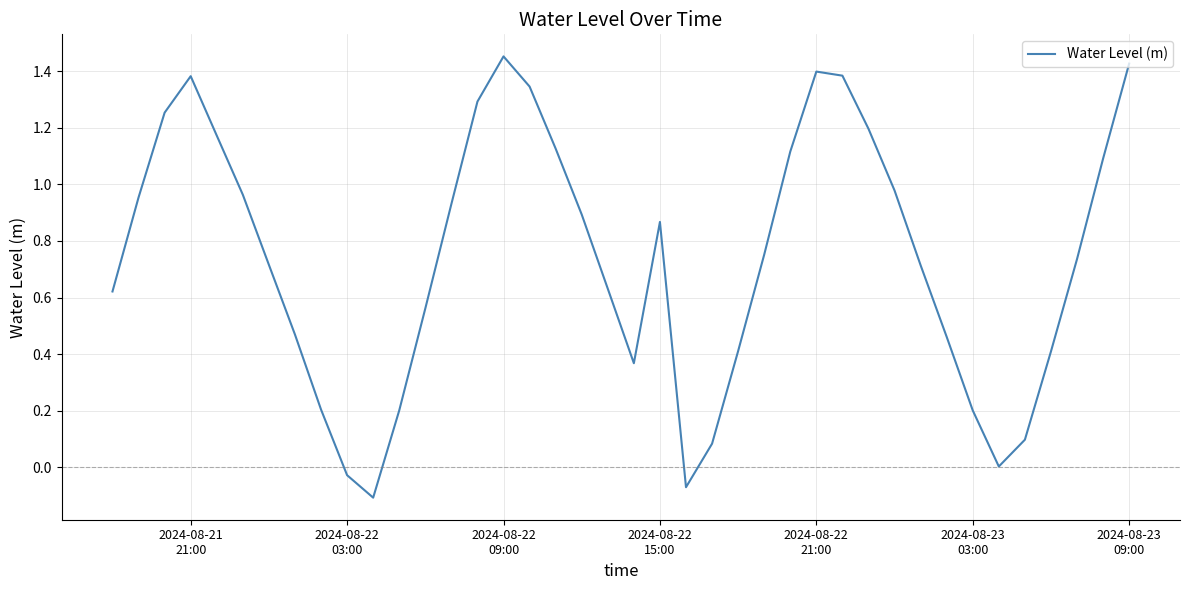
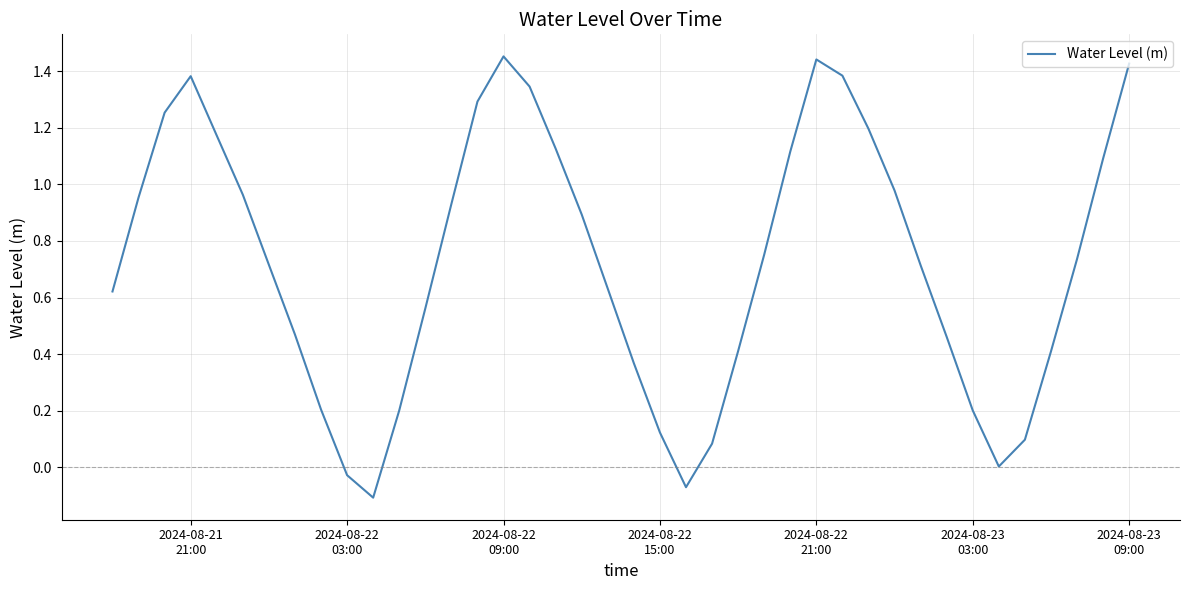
2024-08-22 15:00: 0.87 -> 0.12
2024-08-22 21:00: 1.40 -> 1.44
